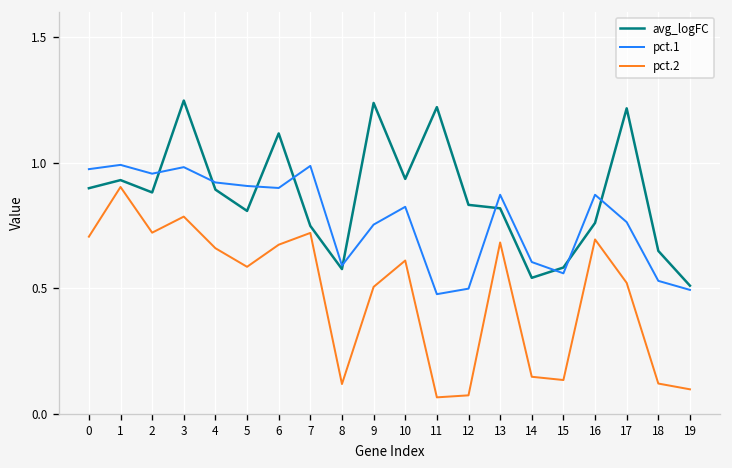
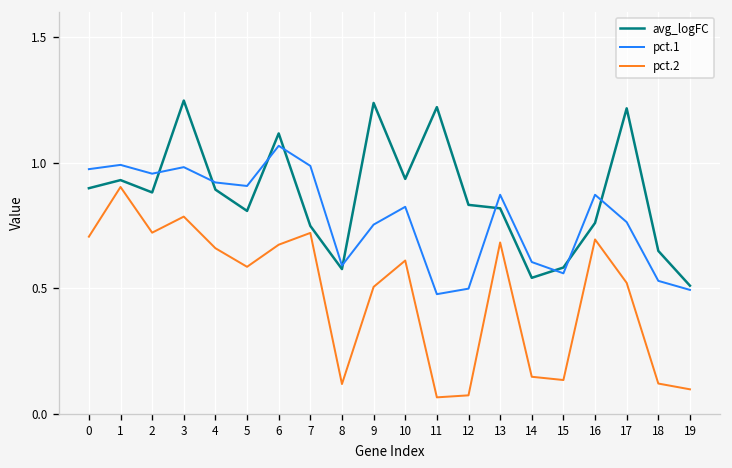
pct.1, 6: 0.90 -> 1.07
